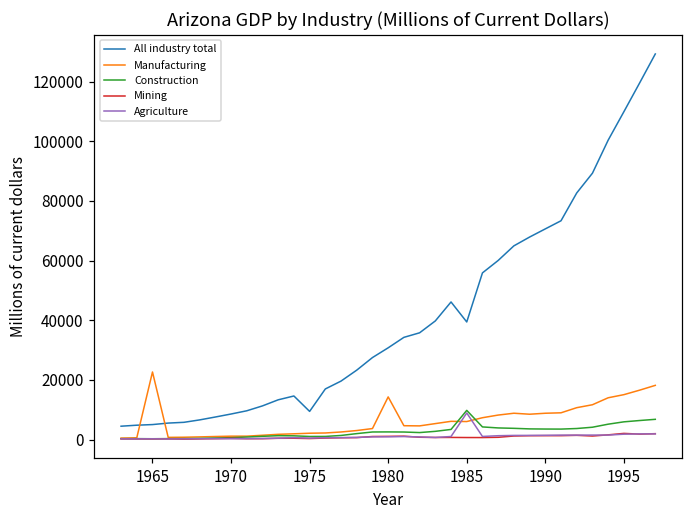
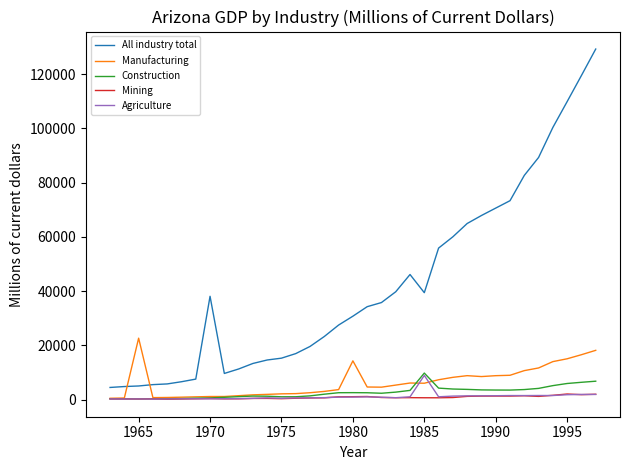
All industry total, 1970: 9000 -> 38000
All industry total, 1975: 9000 -> 15000
